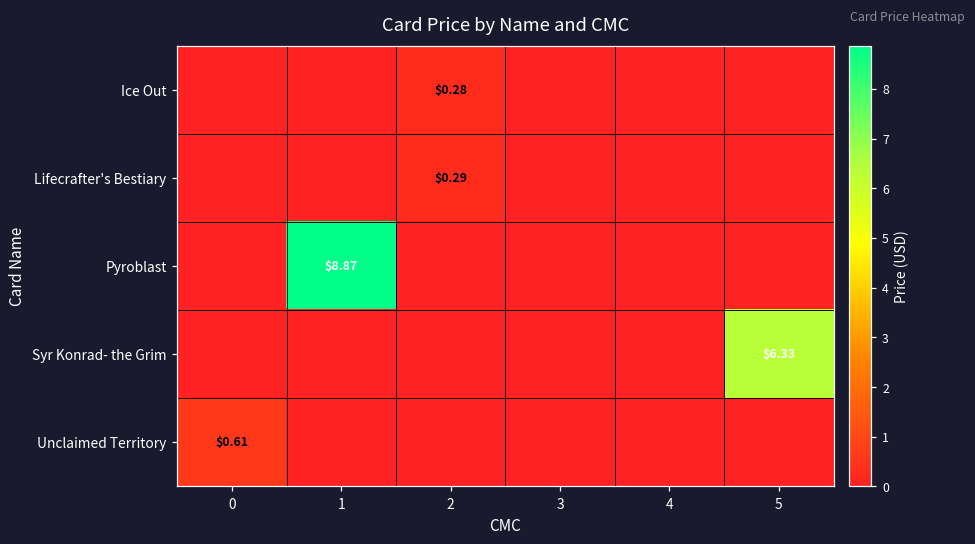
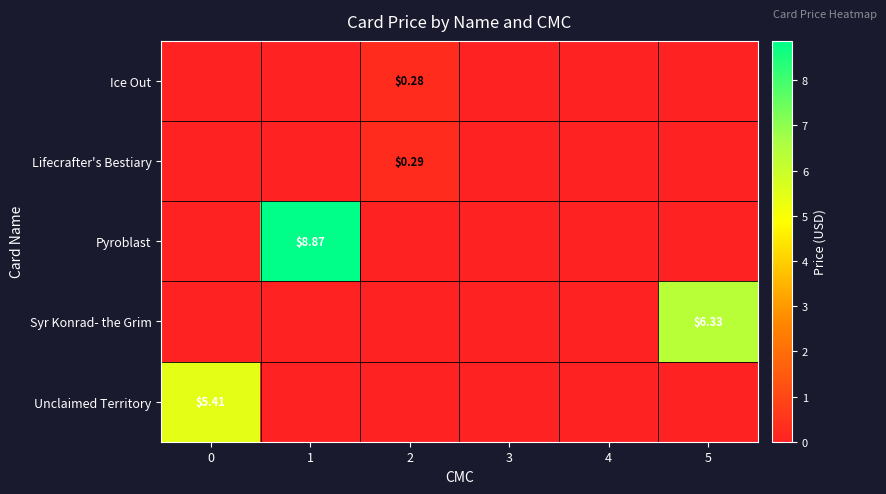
Unclaimed Territory, 0: $0.61 -> $5.41
